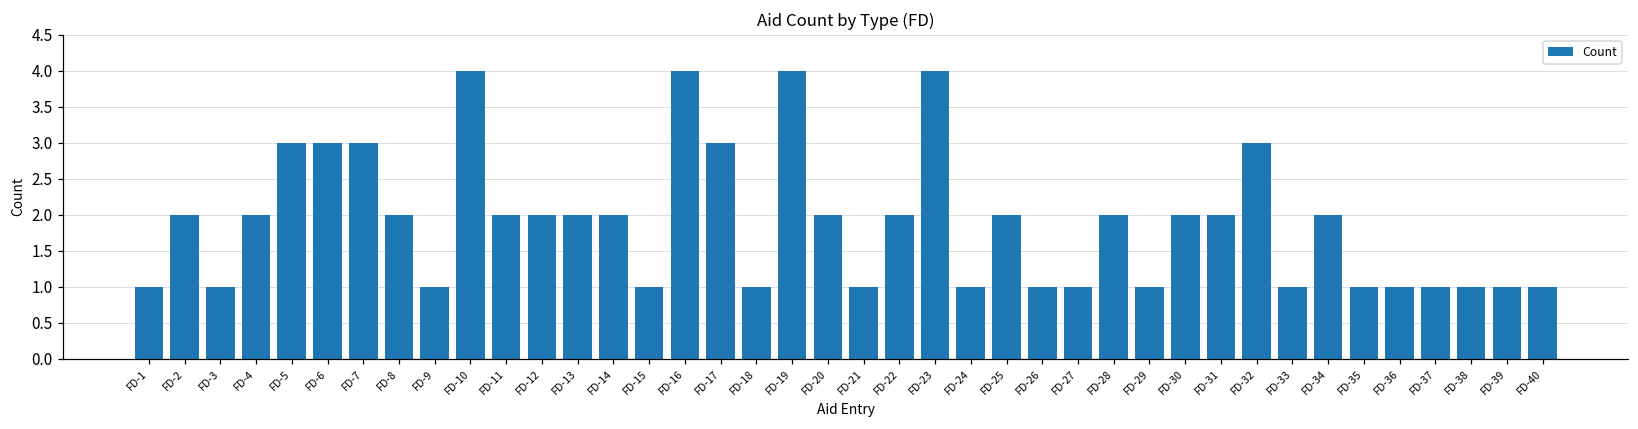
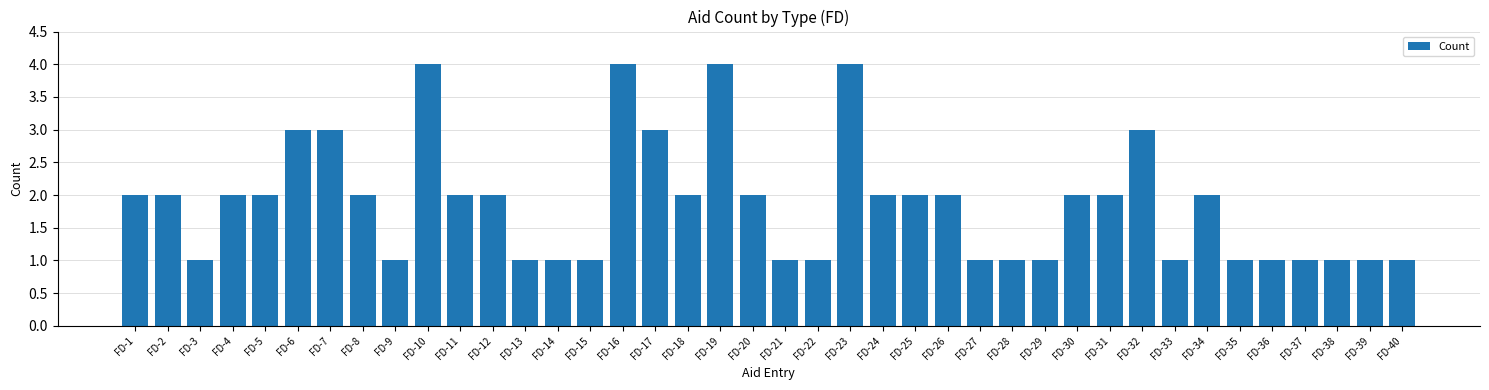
FD-1: 1 -> 2
FD-5: 3 -> 2
FD-13: 2 -> 1
FD-14: 2 -> 1
FD-18: 1 -> 2
FD-22: 2 -> 1
FD-24: 1 -> 2
FD-26: 1 -> 2
FD-28: 2 -> 1
